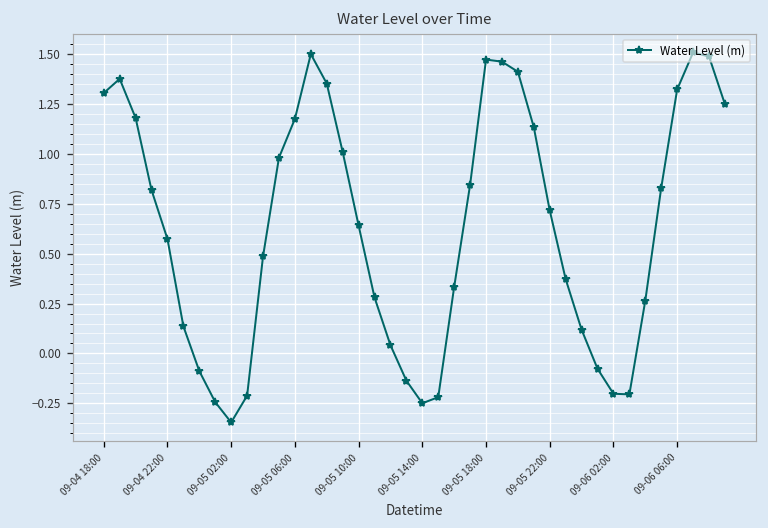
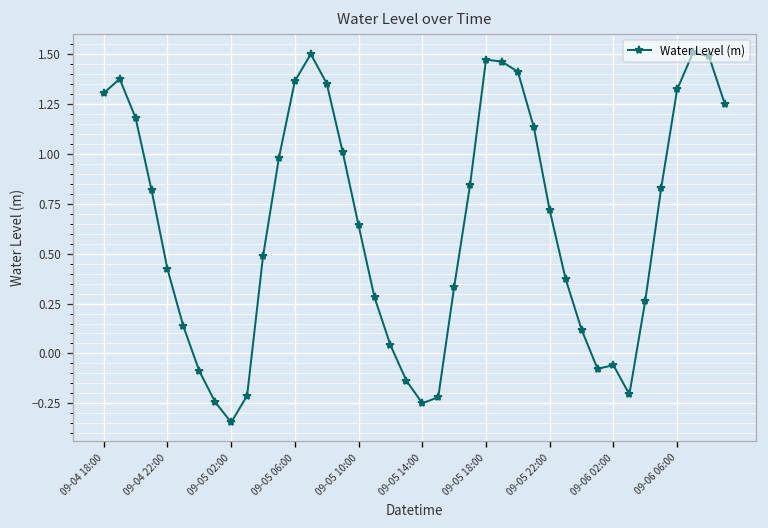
09-04 22:00: 0.57 -> 0.42
09-05 06:00: 1.17 -> 1.36
09-06 02:00: -0.20 -> -0.06
